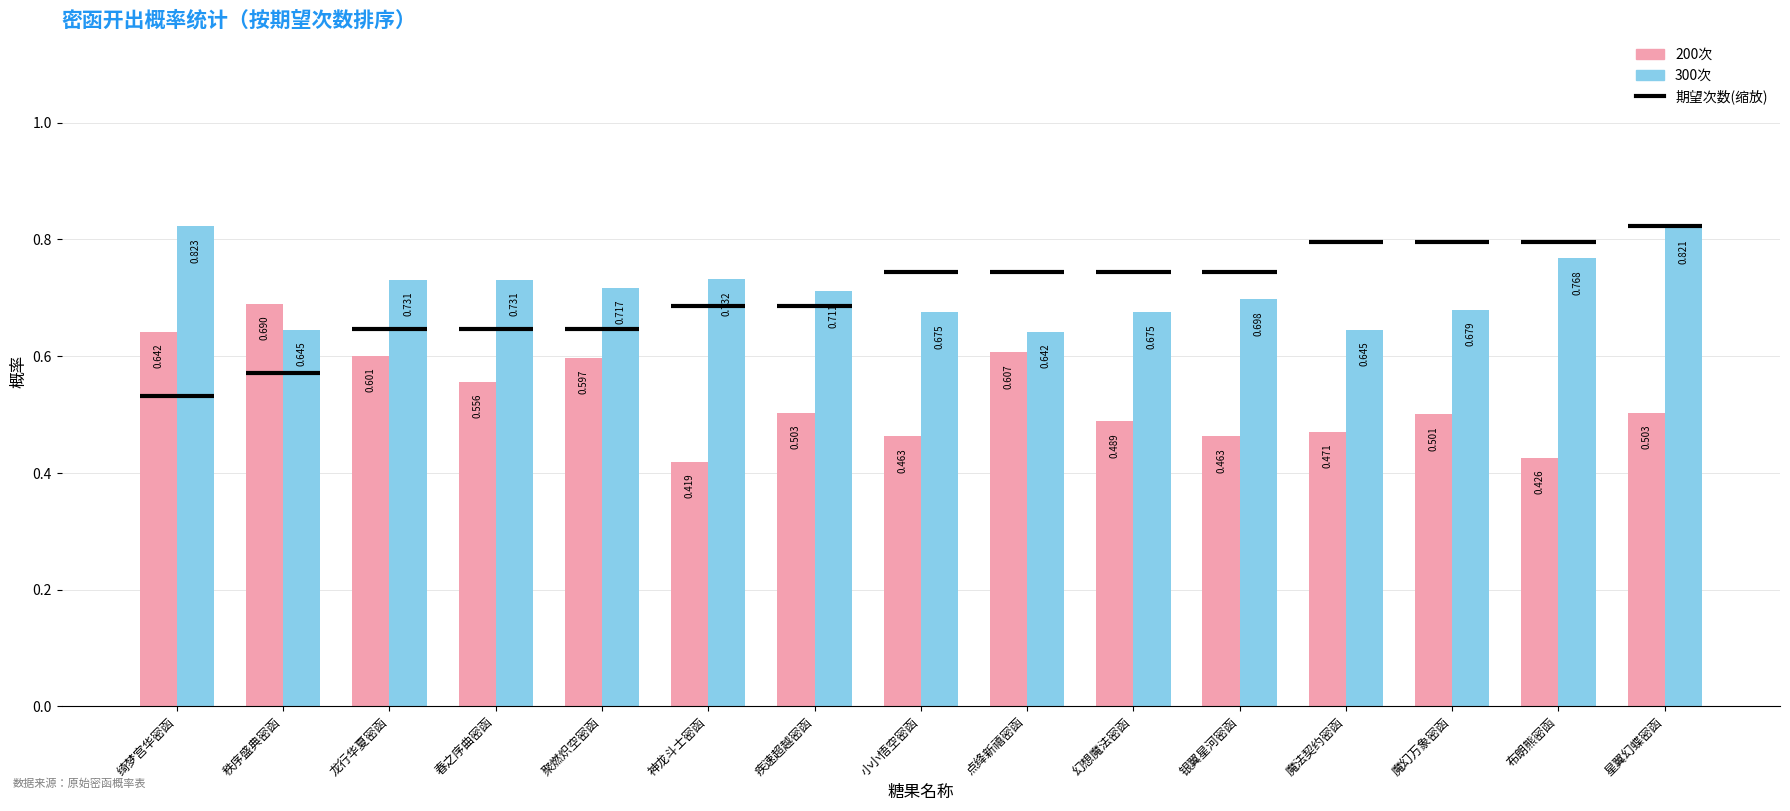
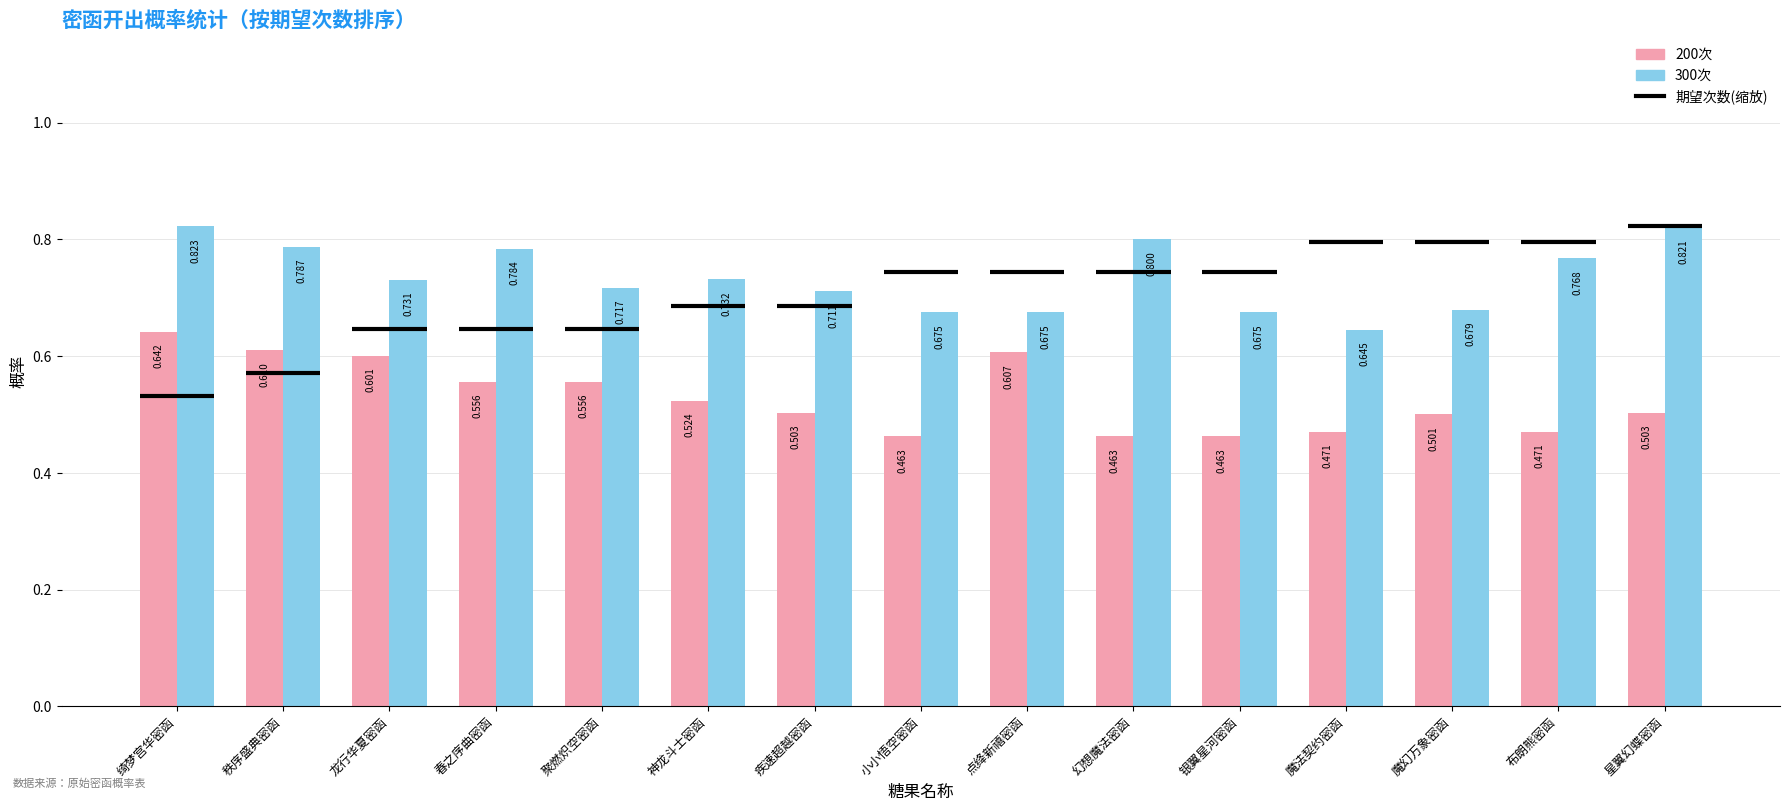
200次, 秩序盛典密函: 0.690 -> 0.610
300次, 秩序盛典密函: 0.645 -> 0.787
300次, 春之序曲密函: 0.731 -> 0.784
200次, 聚燃炽空密函: 0.597 -> 0.556
200次, 神龙斗士密函: 0.419 -> 0.524
300次, 点绛新禧密函: 0.642 -> 0.675
200次, 幻想魔法密函: 0.489 -> 0.463
300次, 幻想魔法密函: 0.675 -> 0.800
300次, 银翼星河密函: 0.698 -> 0.675
200次, 布朗熊密函: 0.426 -> 0.471
